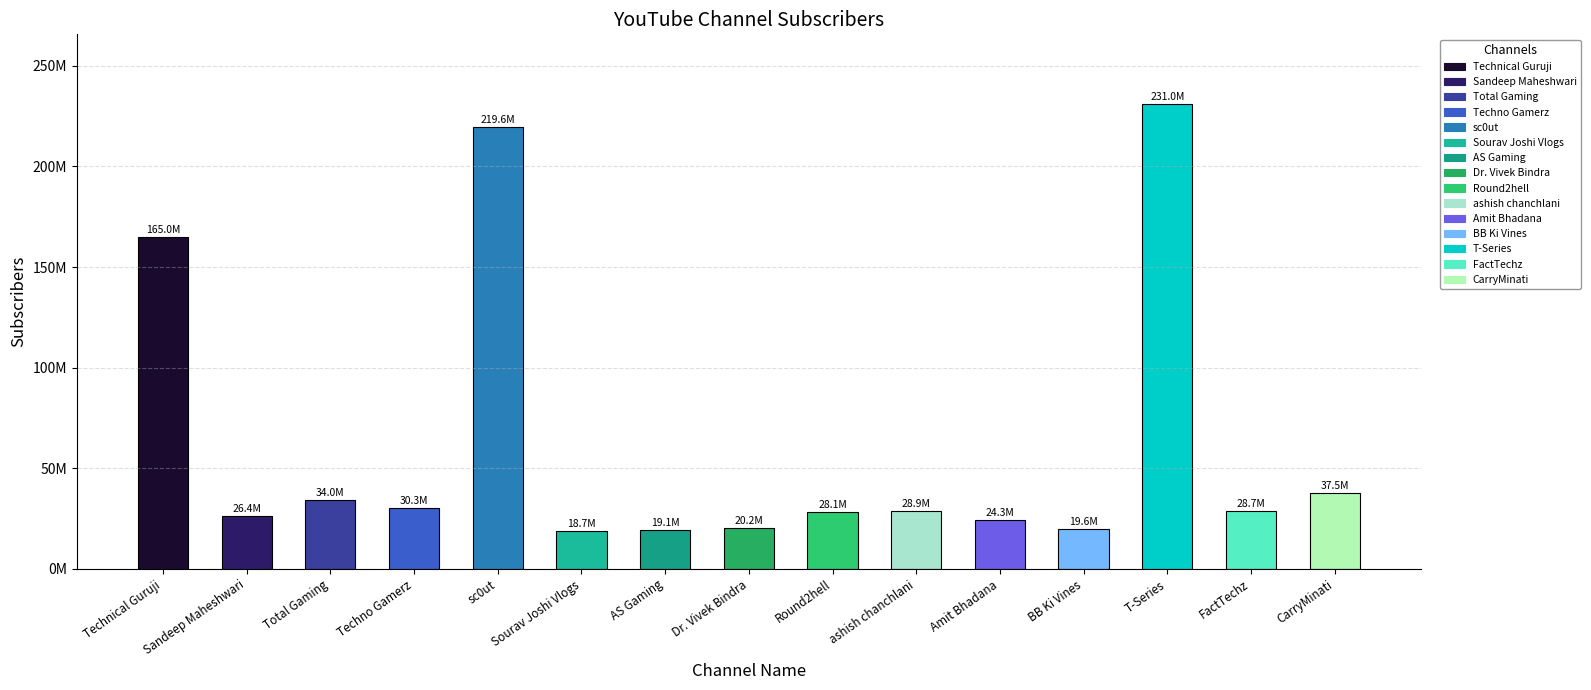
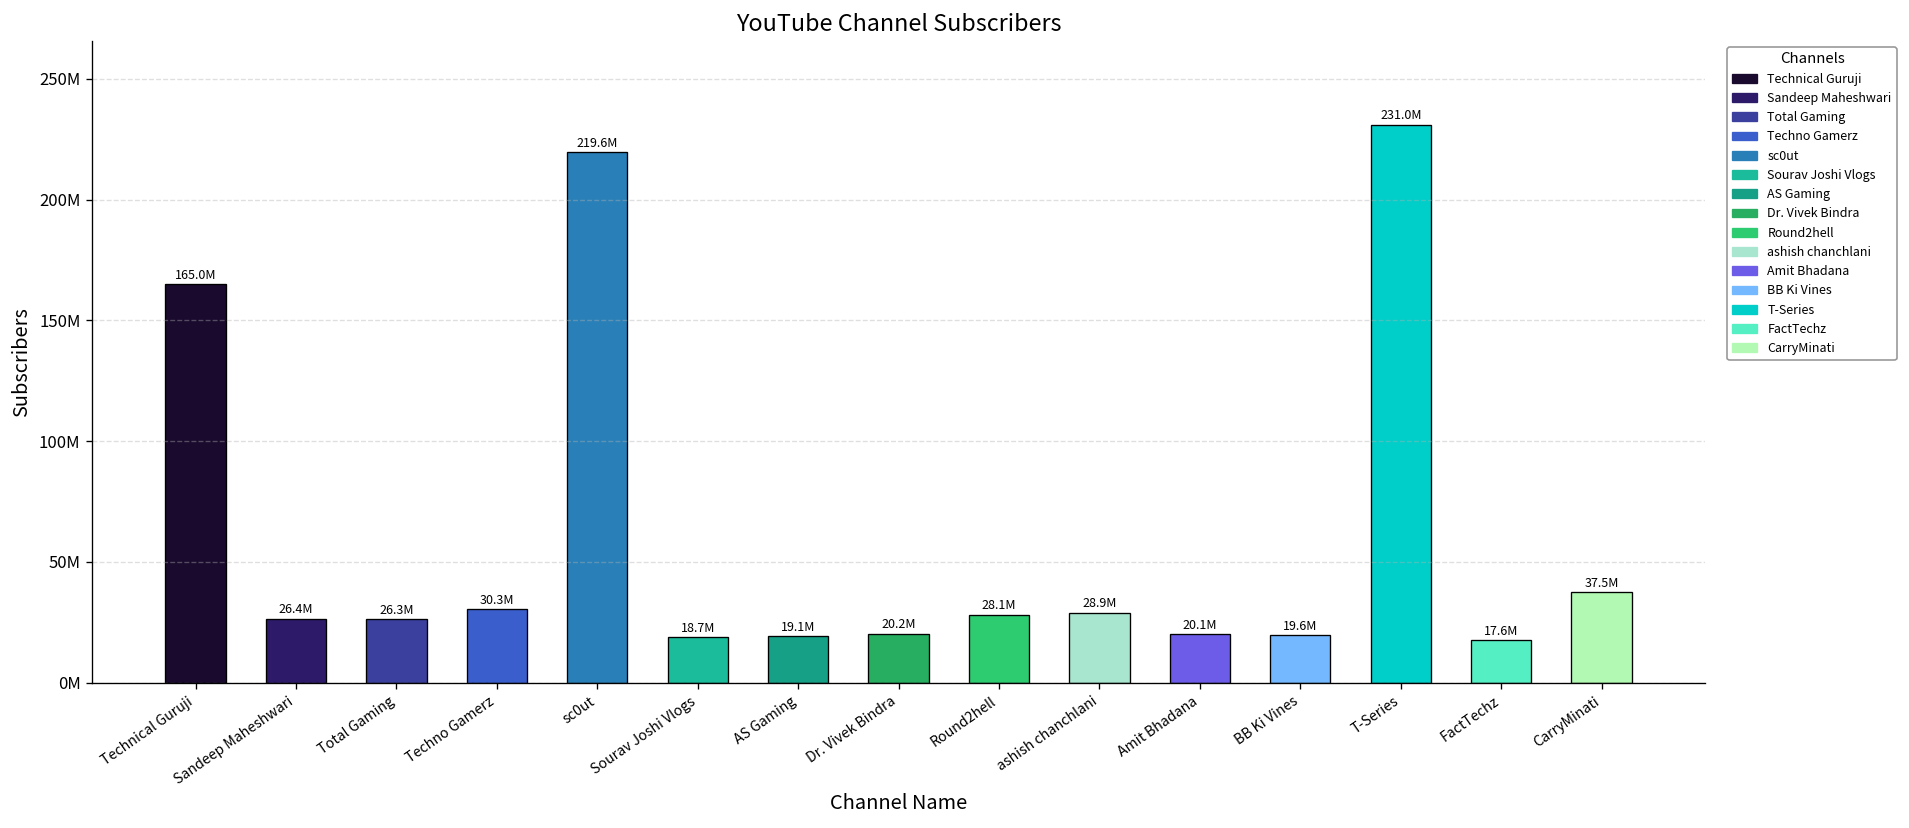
Total Gaming: 34.0M -> 26.3M
Amit Bhadana: 24.3M -> 20.1M
FactTechz: 28.7M -> 17.6M
